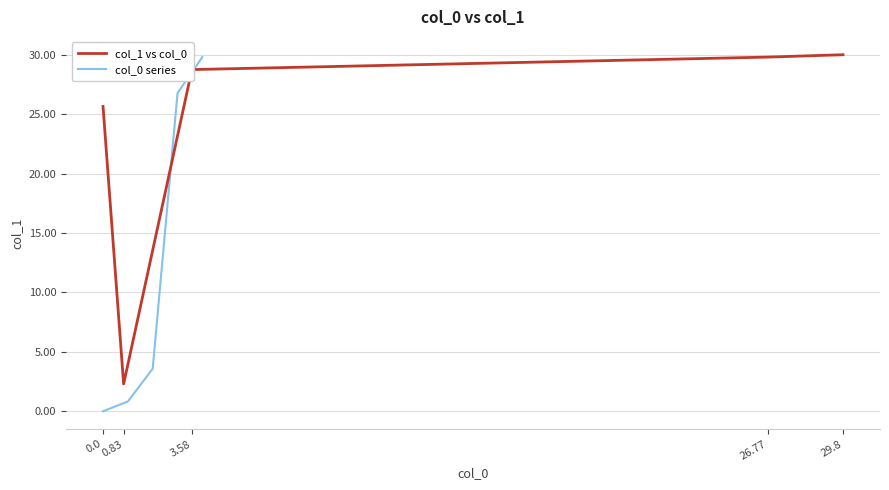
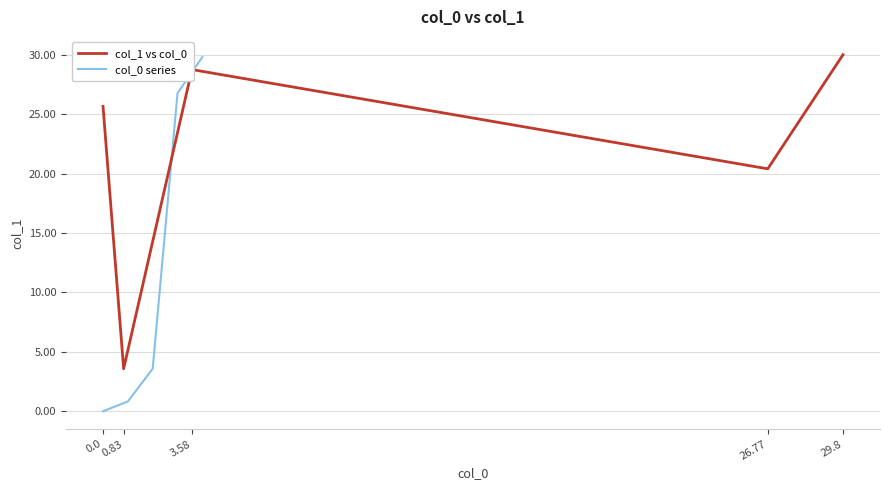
col_1 vs col_0, 0.83: 2.3 -> 3.6
col_1 vs col_0, 26.77: 29.8 -> 20.4
